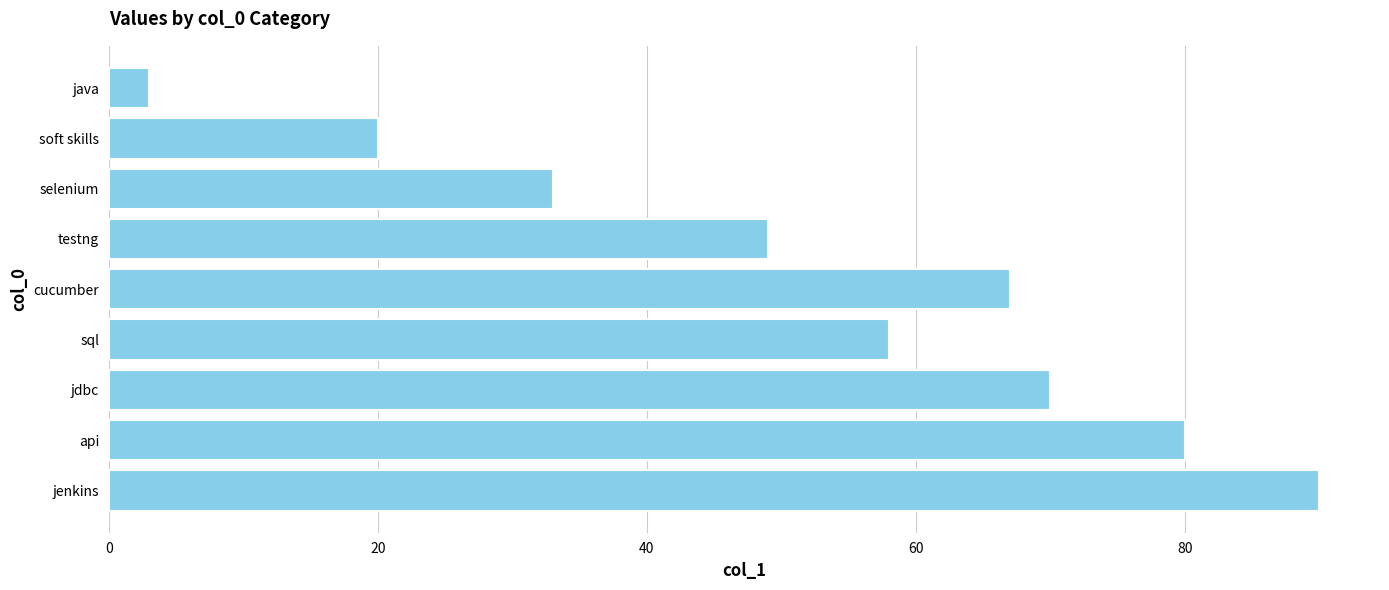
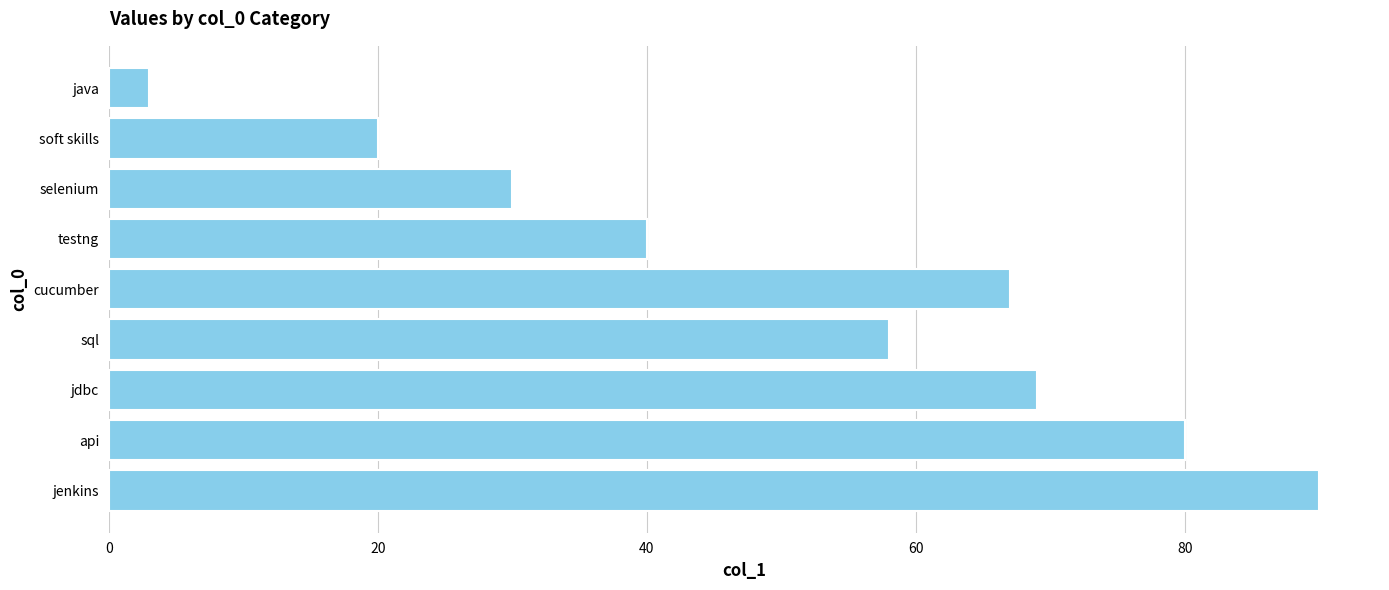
selenium: 33 -> 30
testng: 49 -> 40
jdbc: 70 -> 69
